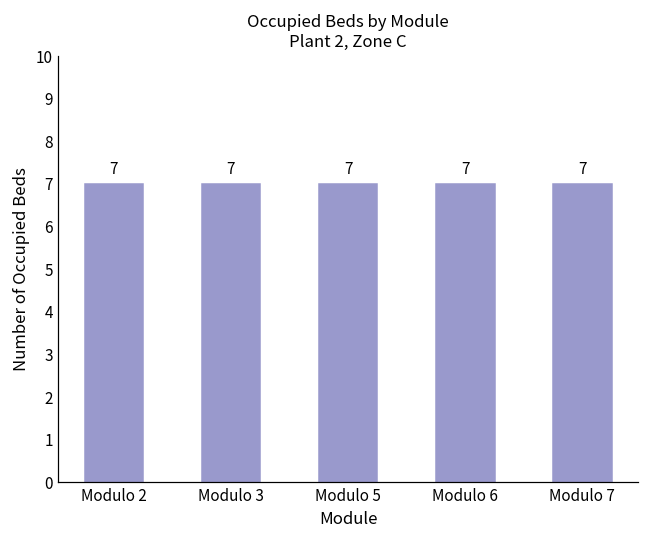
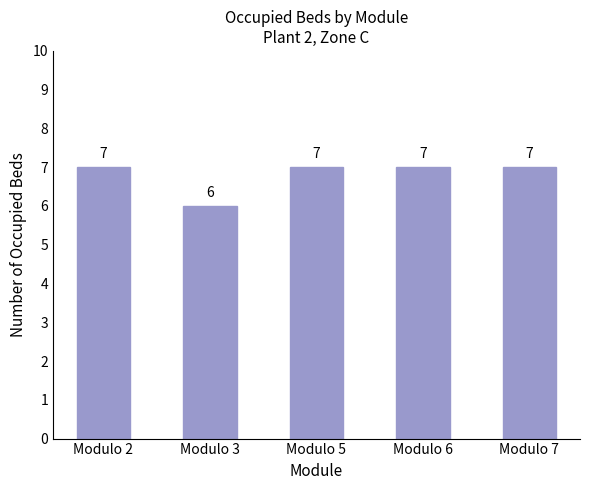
Modulo 3: 7 -> 6
